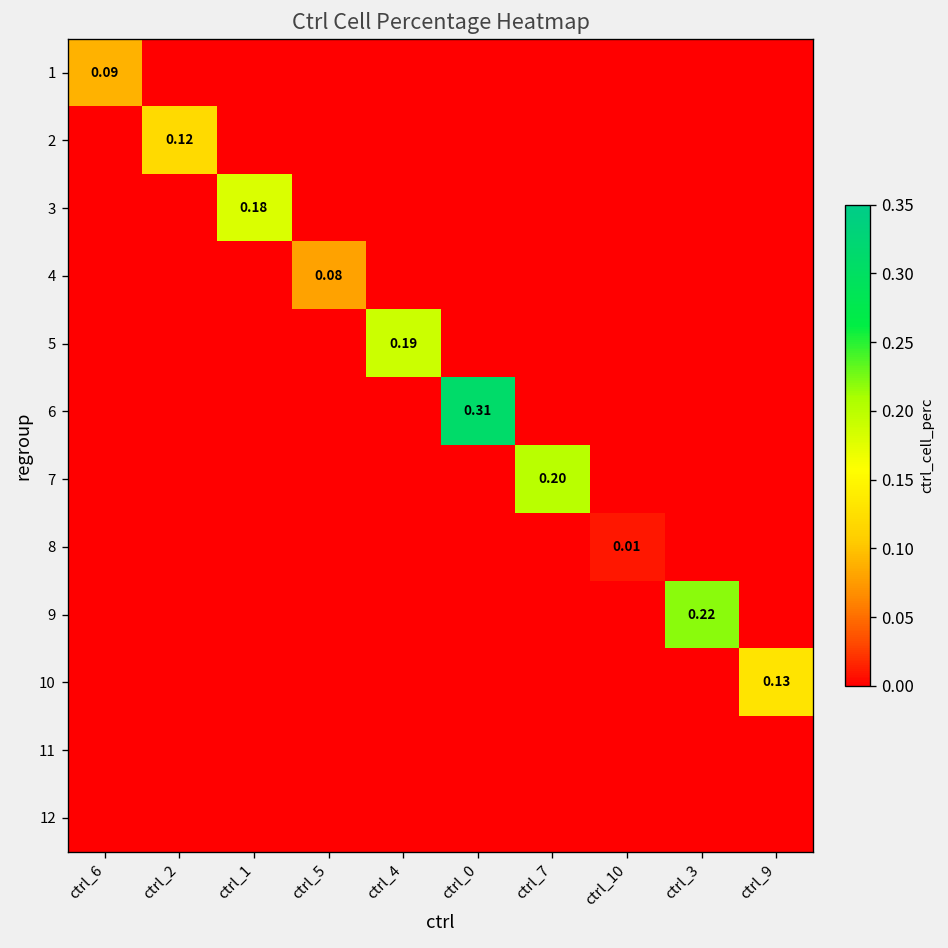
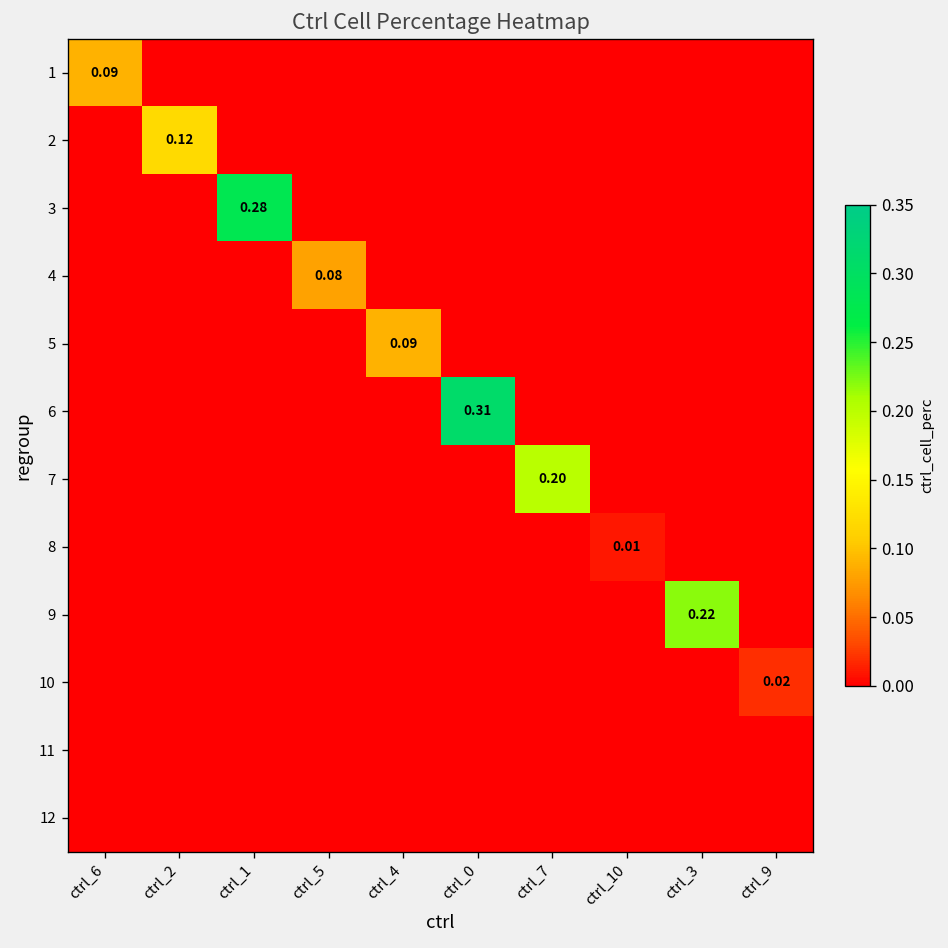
3, ctrl_1: 0.18 -> 0.28
5, ctrl_4: 0.19 -> 0.09
10, ctrl_9: 0.13 -> 0.02
